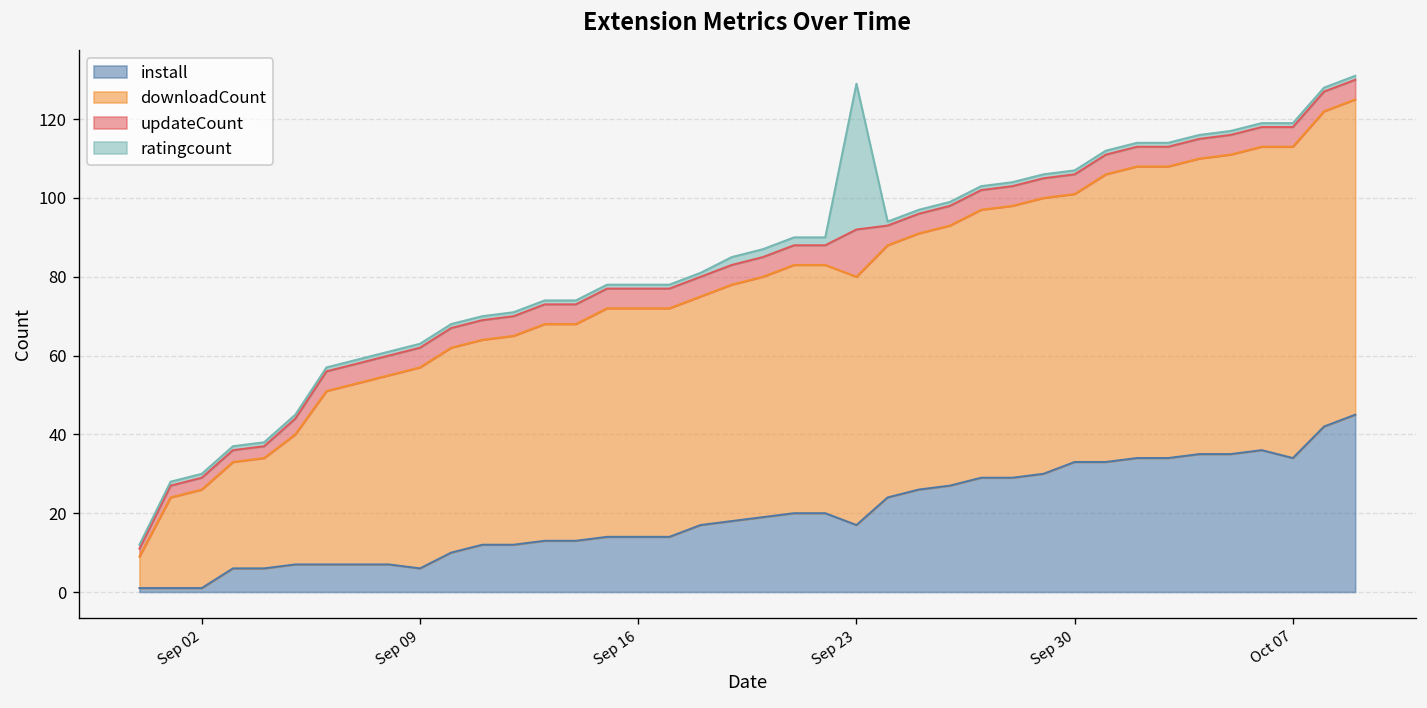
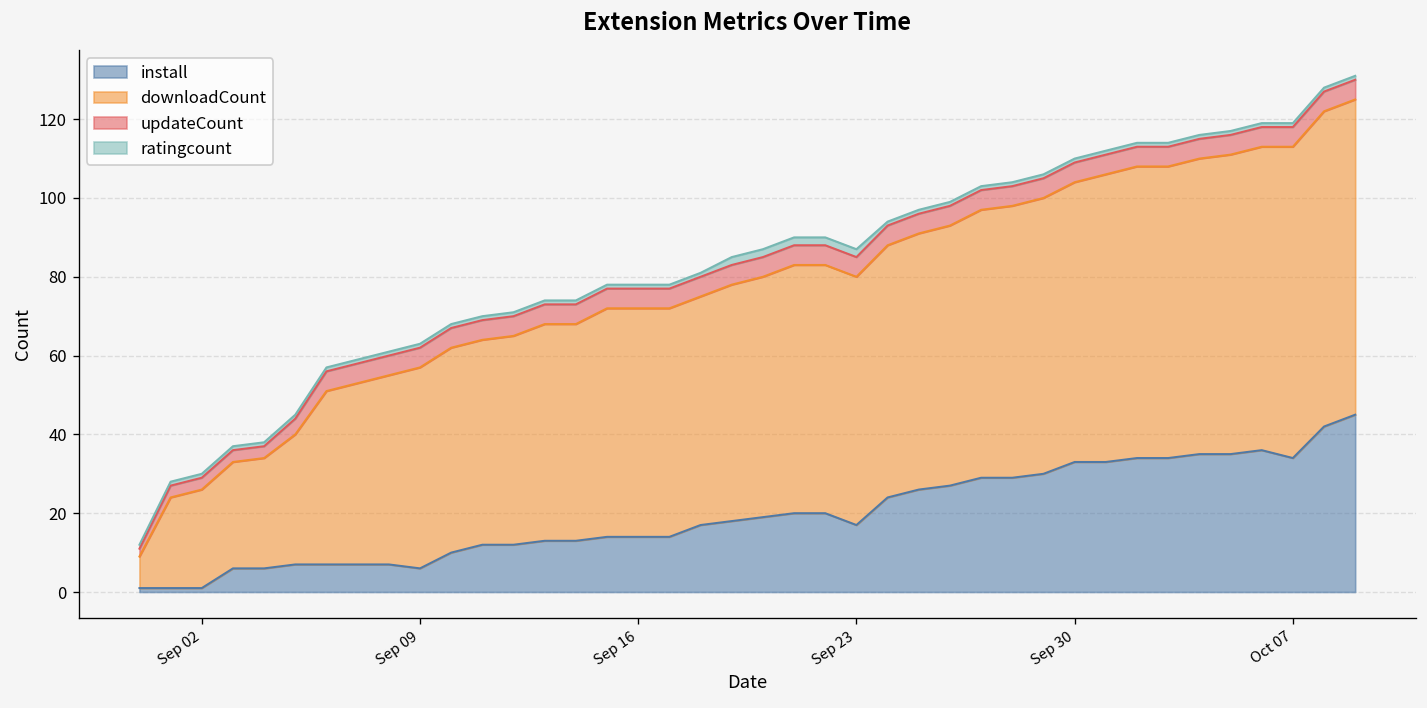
updateCount, Sep 23: 12 -> 5
ratingcount, Sep 23: 37 -> 2
downloadCount, Sep 30: 68 -> 71
